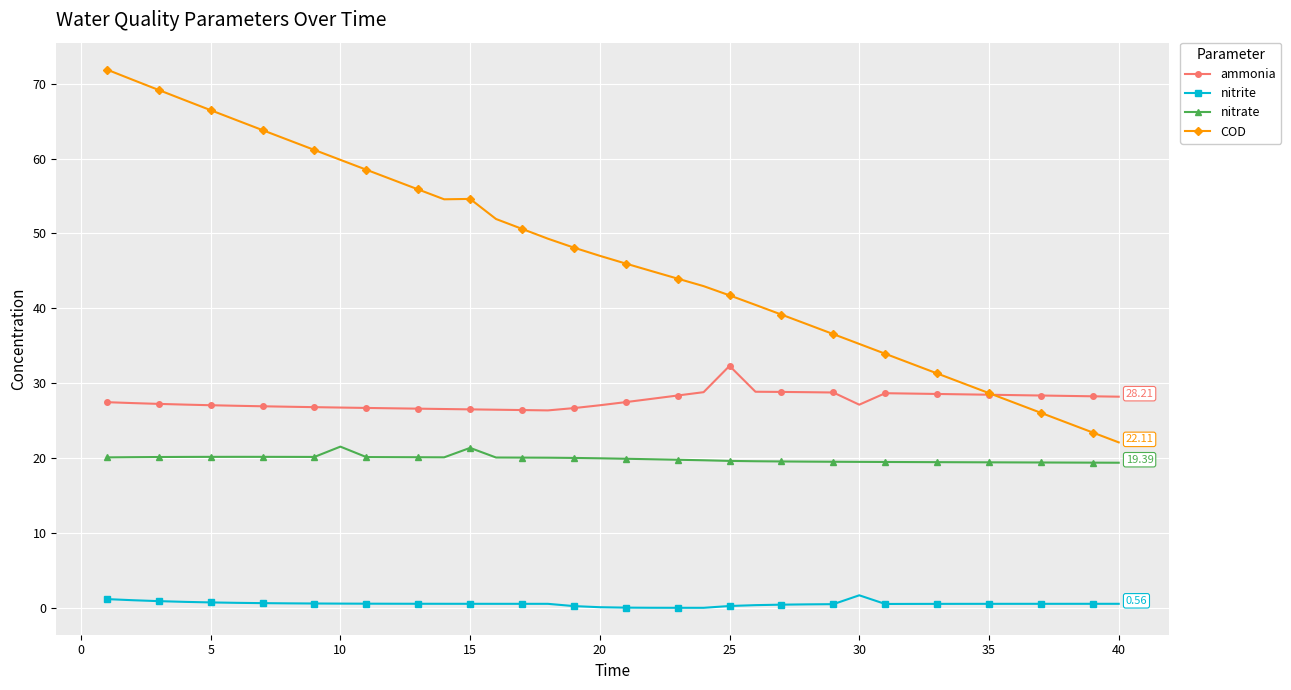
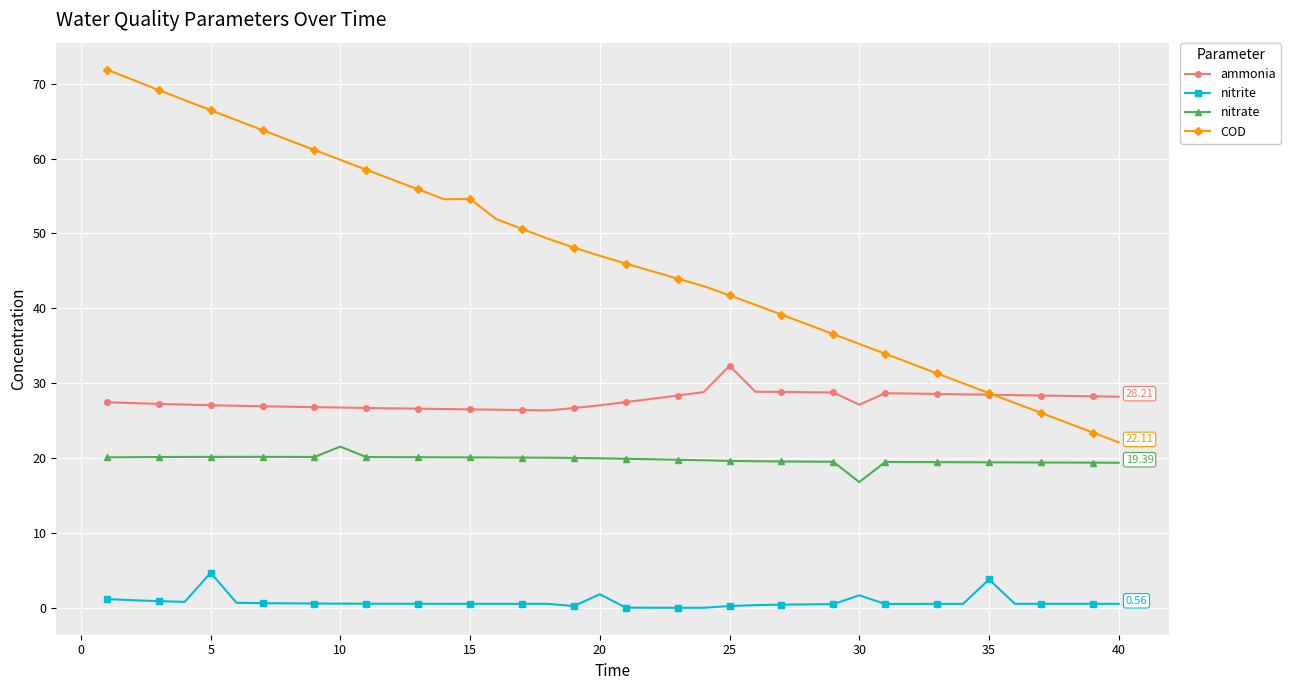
nitrite, 5: 1 -> 5
nitrate, 15: 21 -> 20
nitrite, 20: 0 -> 2
nitrate, 30: 20 -> 17
nitrite, 35: 1 -> 4
